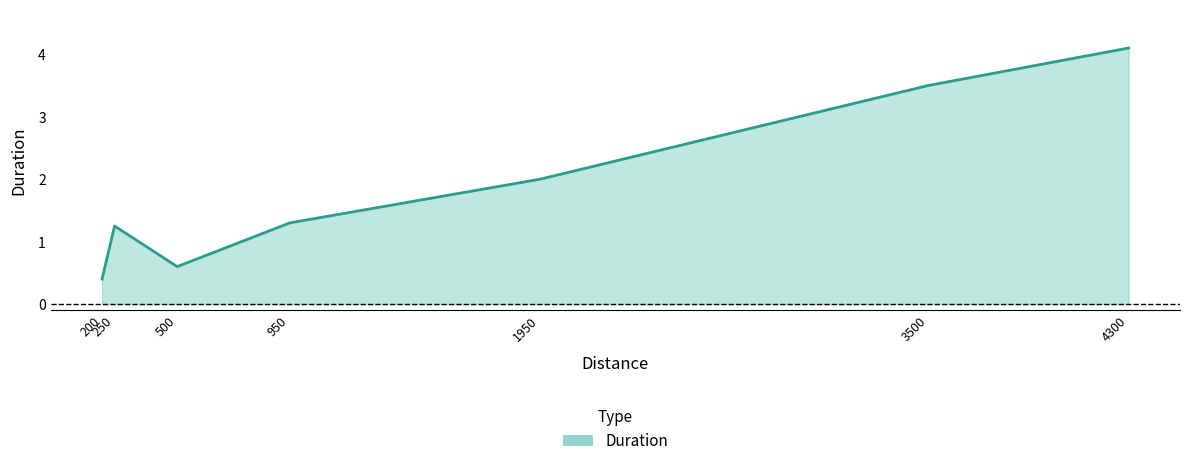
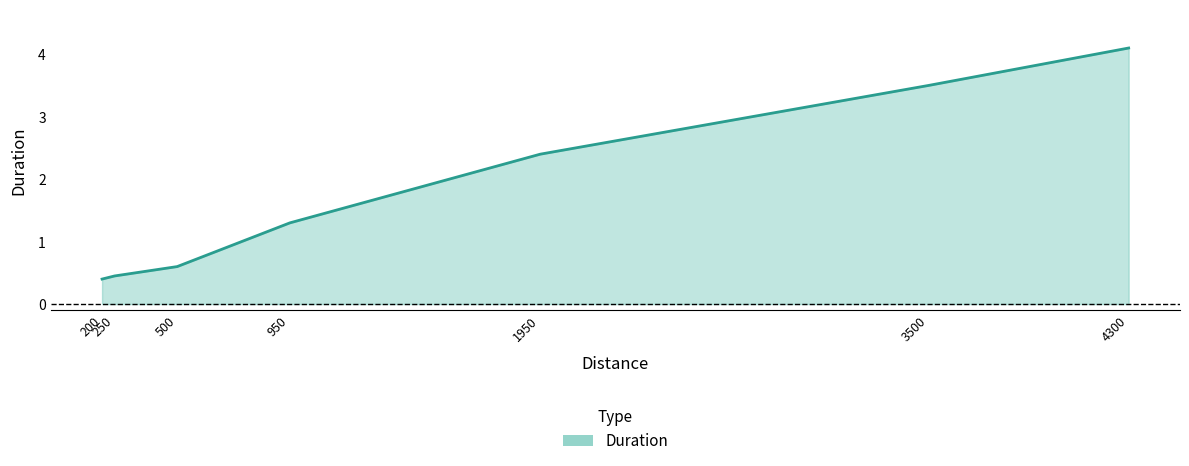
250: 1.3 -> 0.5
1950: 2.0 -> 2.4
